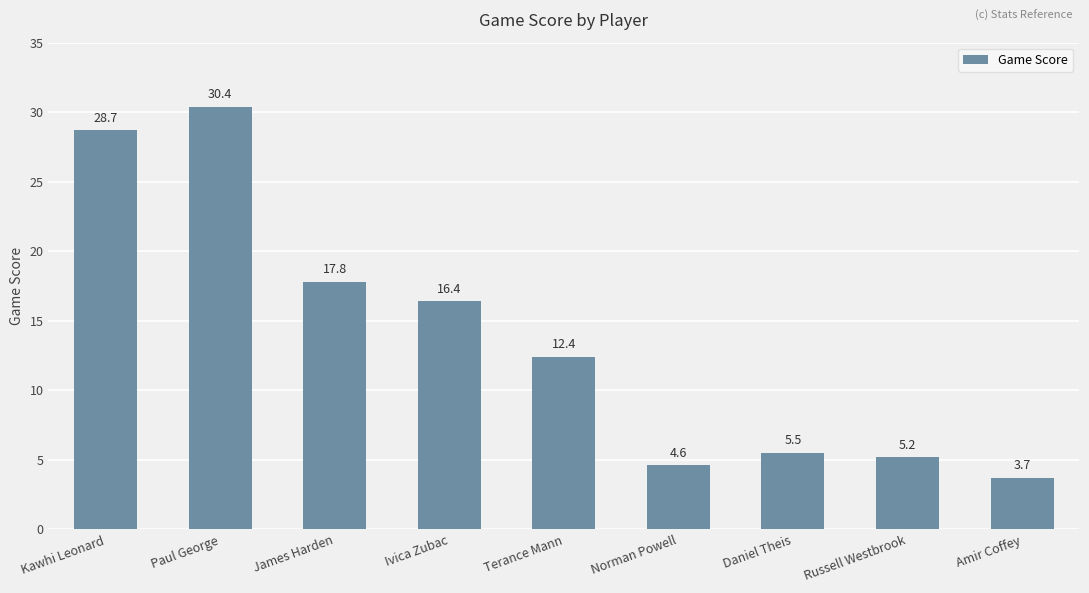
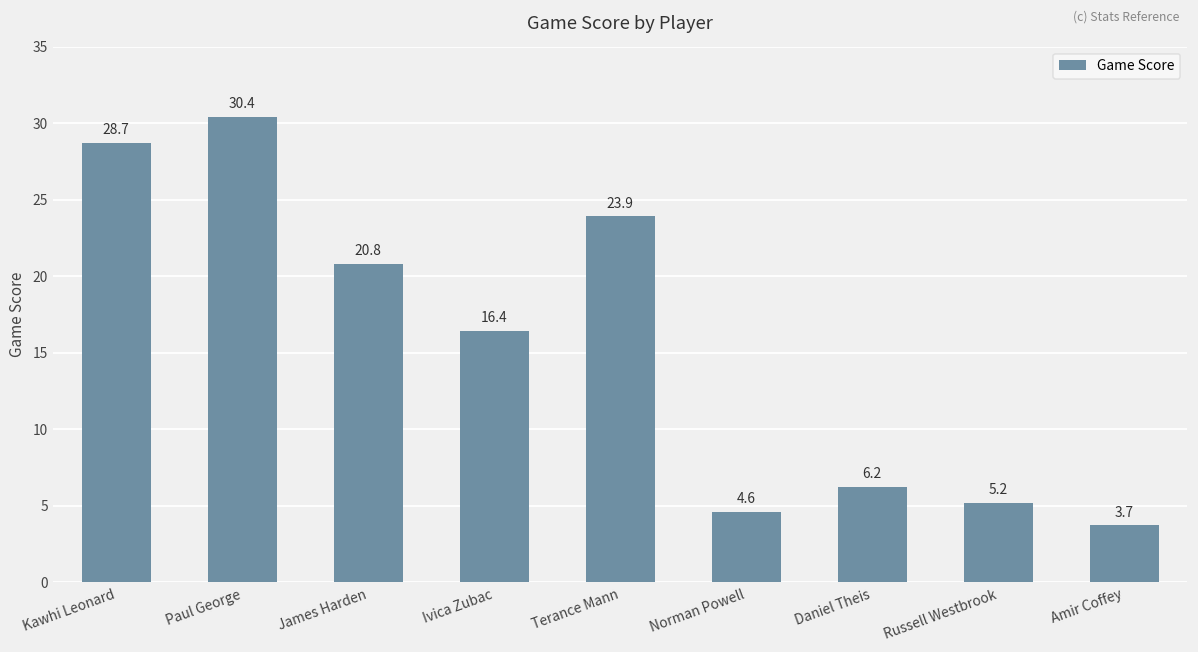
James Harden: 17.8 -> 20.8
Terance Mann: 12.4 -> 23.9
Daniel Theis: 5.5 -> 6.2
